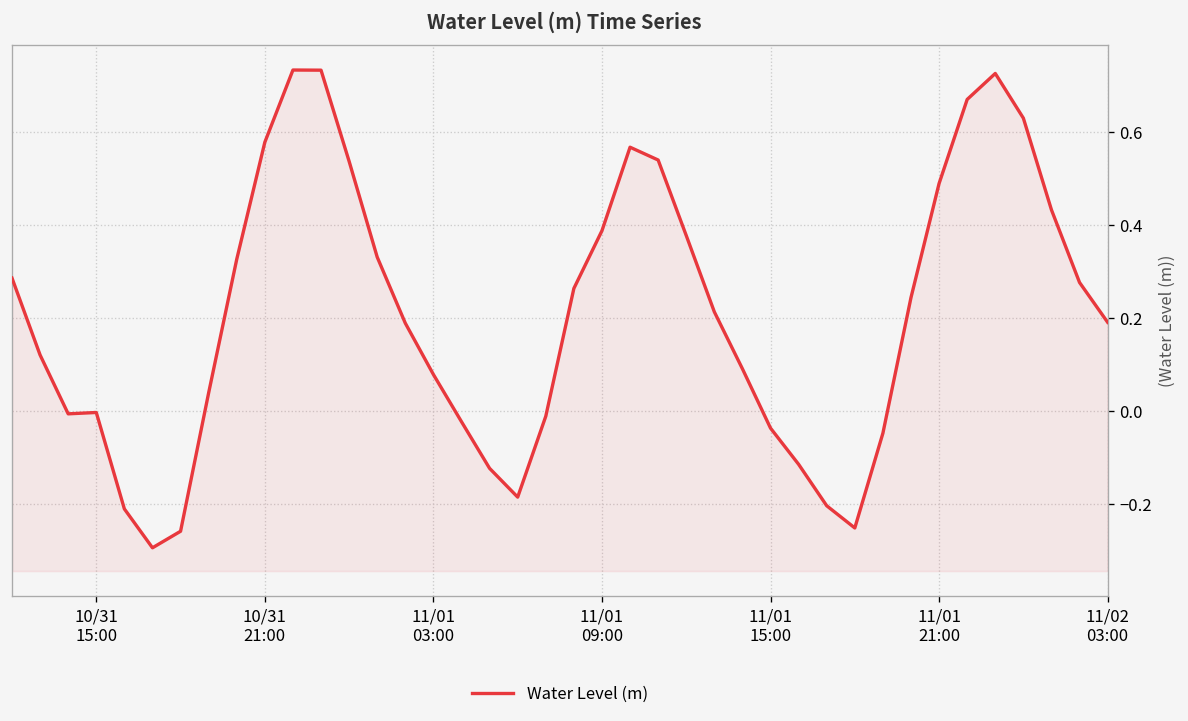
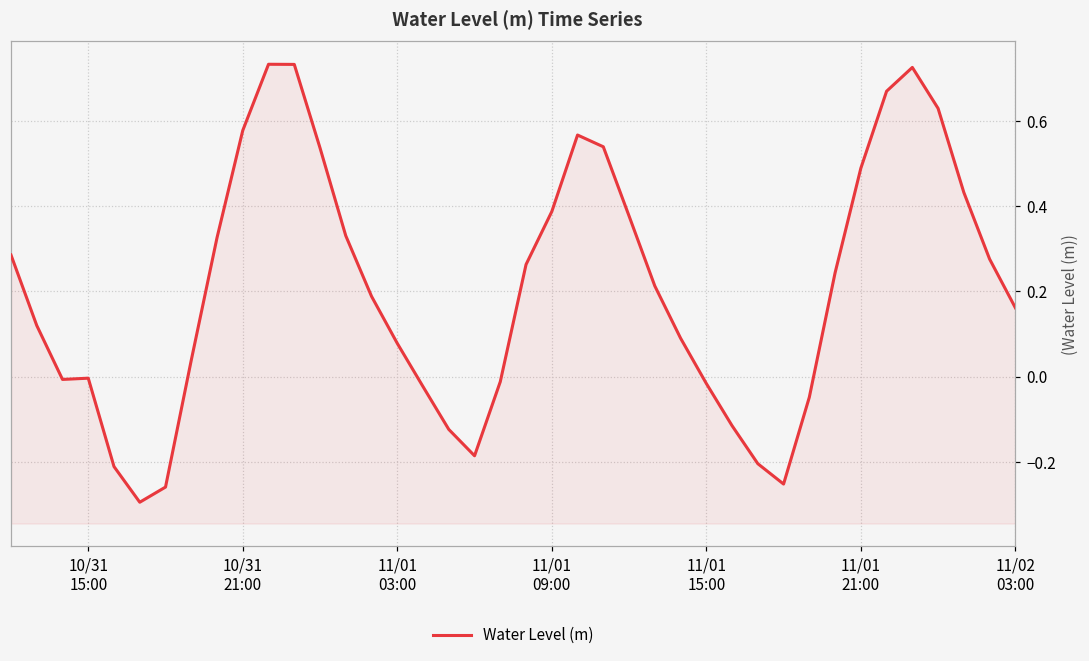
11/01 15:00: -0.04 -> -0.02
11/02 03:00: 0.19 -> 0.16
